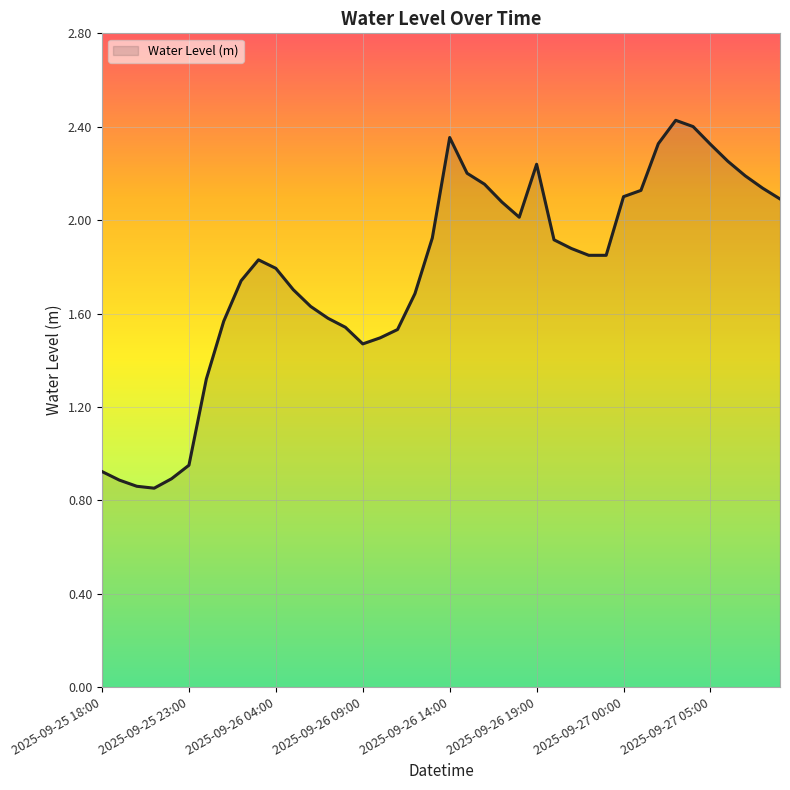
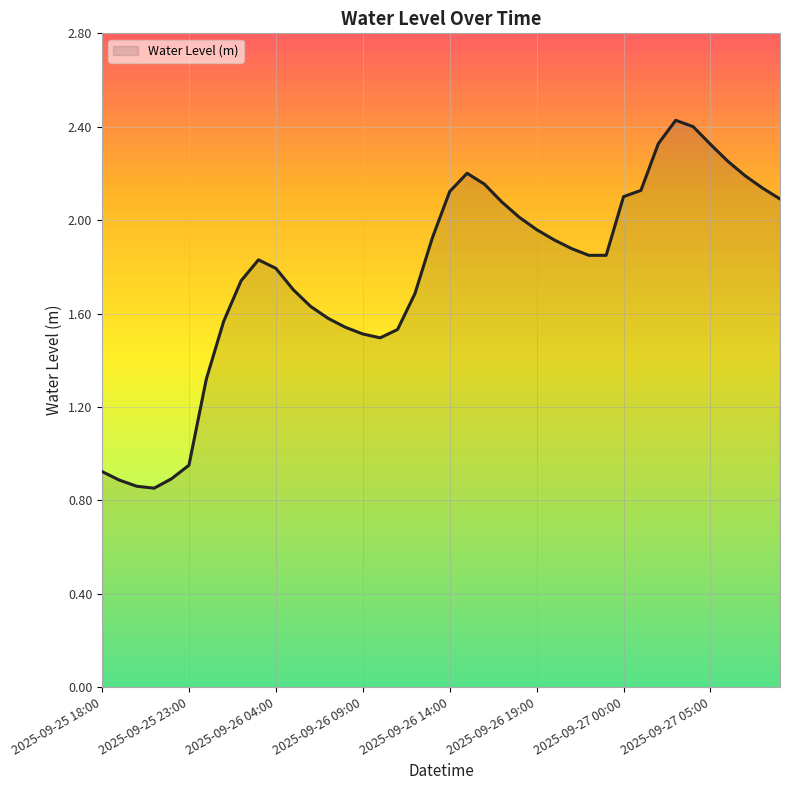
2025-09-26 09:00: 1.47 -> 1.51
2025-09-26 14:00: 2.35 -> 2.12
2025-09-26 19:00: 2.24 -> 1.96
